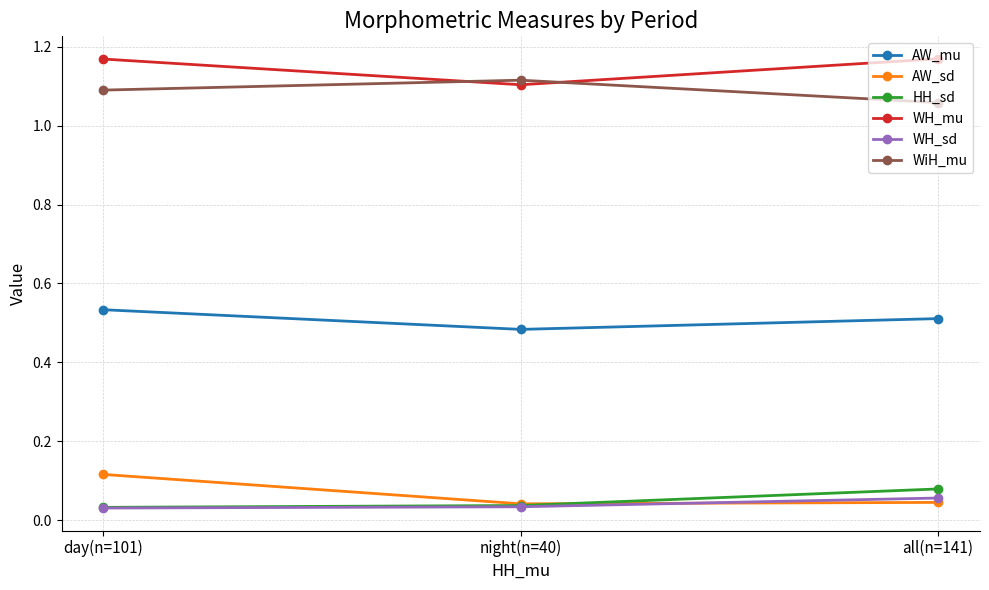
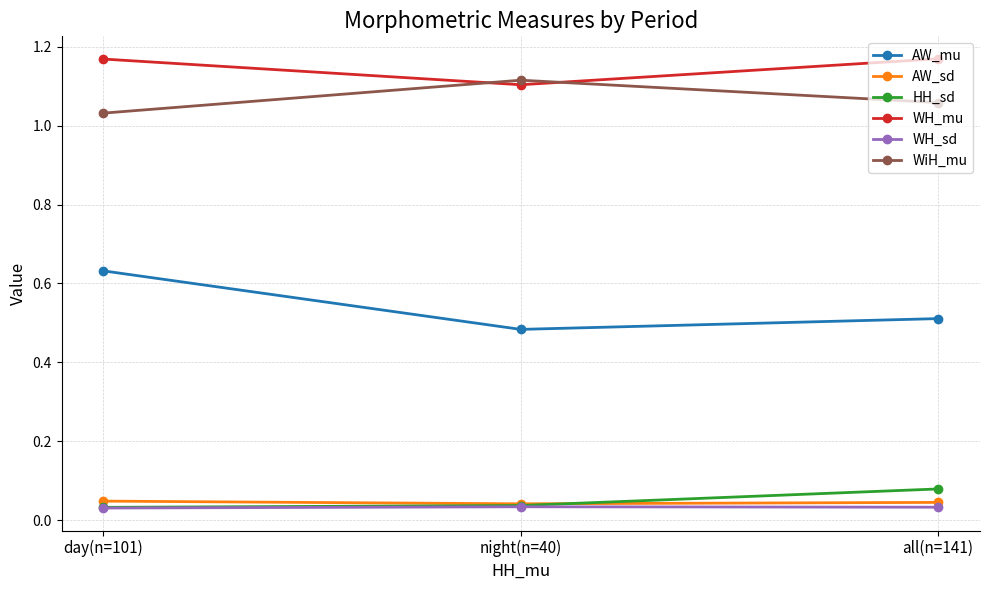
AW_mu, day(n=101): 0.53 -> 0.63
AW_sd, day(n=101): 0.12 -> 0.05
WiH_mu, day(n=101): 1.09 -> 1.03
WH_sd, all(n=141): 0.06 -> 0.03
